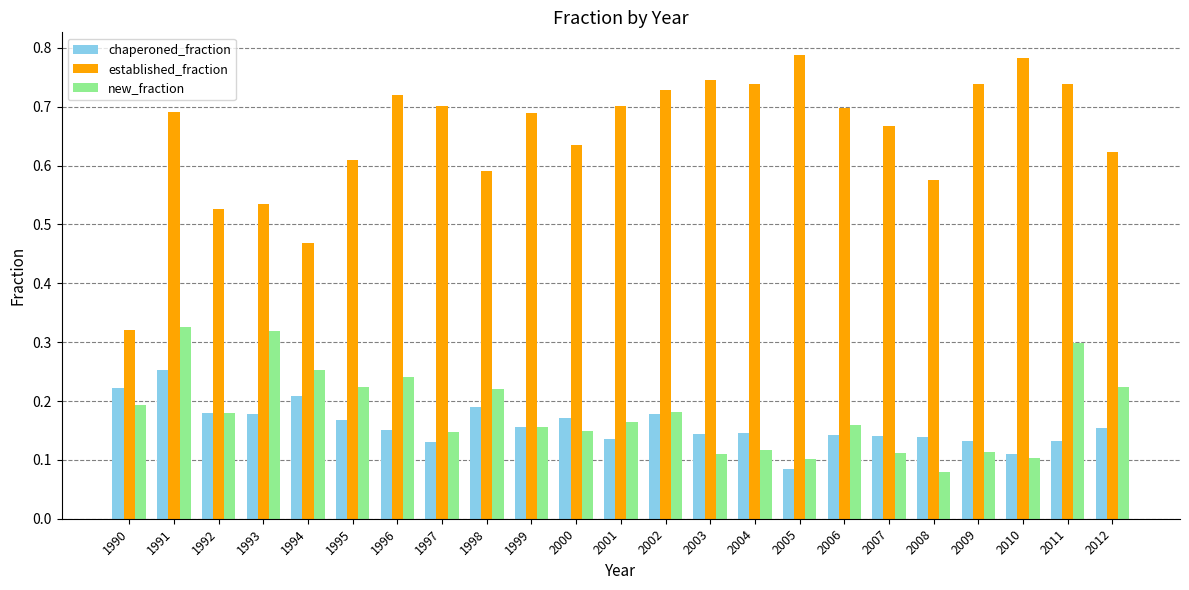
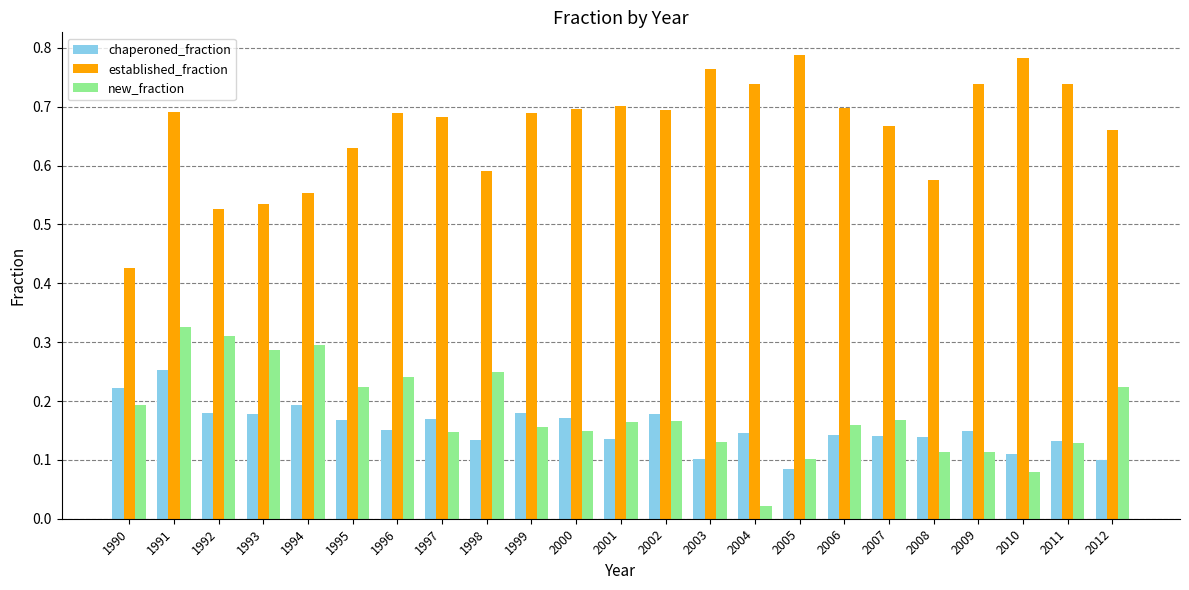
established_fraction, 1990: 0.32 -> 0.43
new_fraction, 1992: 0.18 -> 0.31
new_fraction, 1993: 0.32 -> 0.29
chaperoned_fraction, 1994: 0.21 -> 0.19
established_fraction, 1994: 0.47 -> 0.55
new_fraction, 1994: 0.25 -> 0.30
established_fraction, 1995: 0.61 -> 0.63
established_fraction, 1996: 0.72 -> 0.69
chaperoned_fraction, 1997: 0.13 -> 0.17
established_fraction, 1997: 0.70 -> 0.68
chaperoned_fraction, 1998: 0.19 -> 0.13
new_fraction, 1998: 0.22 -> 0.25
chaperoned_fraction, 1999: 0.16 -> 0.18
established_fraction, 2000: 0.64 -> 0.70
established_fraction, 2002: 0.73 -> 0.69
new_fraction, 2002: 0.18 -> 0.17
chaperoned_fraction, 2003: 0.14 -> 0.10
established_fraction, 2003: 0.75 -> 0.76
new_fraction, 2003: 0.11 -> 0.13
new_fraction, 2004: 0.12 -> 0.02
new_fraction, 2007: 0.11 -> 0.17
new_fraction, 2008: 0.08 -> 0.11
chaperoned_fraction, 2009: 0.13 -> 0.15
new_fraction, 2010: 0.10 -> 0.08
new_fraction, 2011: 0.30 -> 0.13
chaperoned_fraction, 2012: 0.15 -> 0.10
established_fraction, 2012: 0.62 -> 0.66
